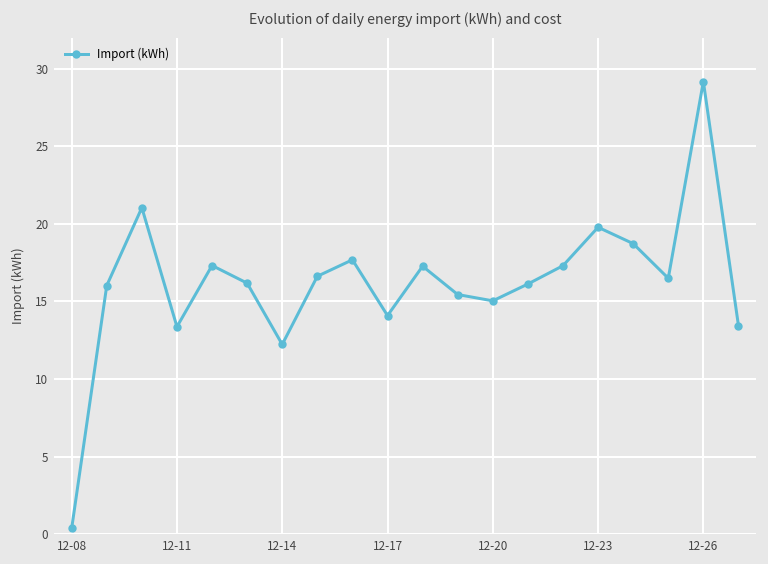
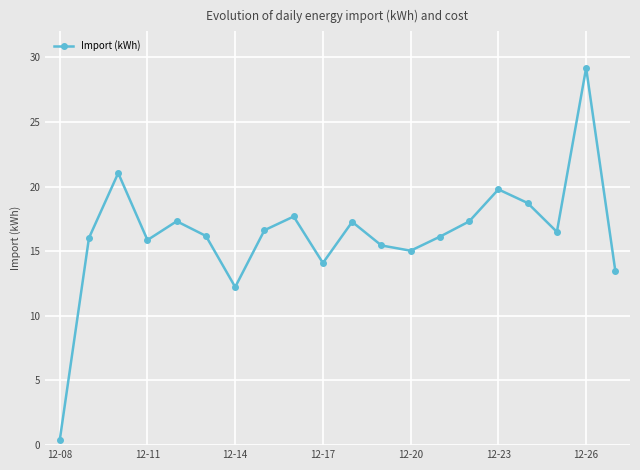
12-11: 13.4 -> 15.9
